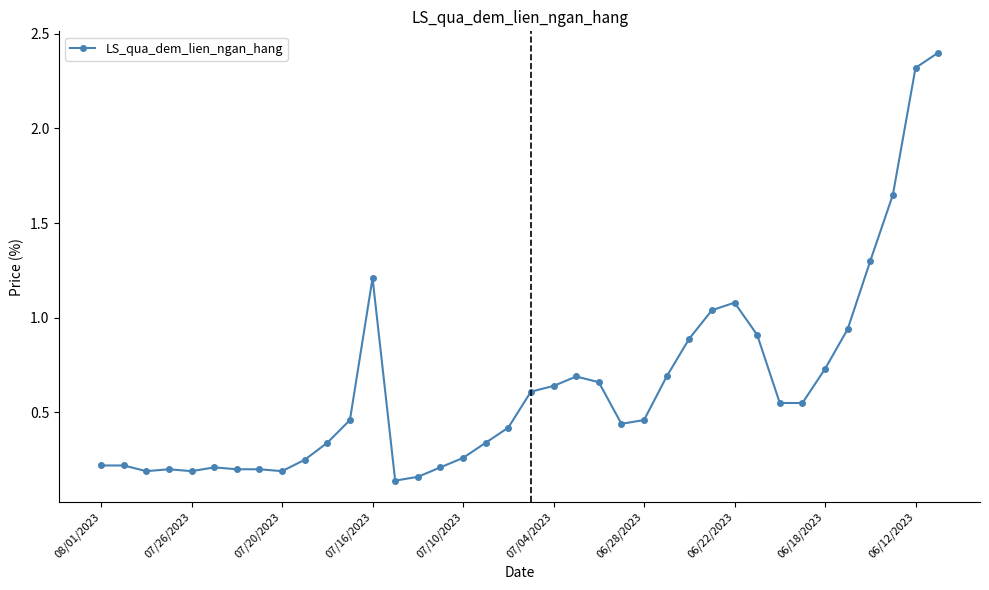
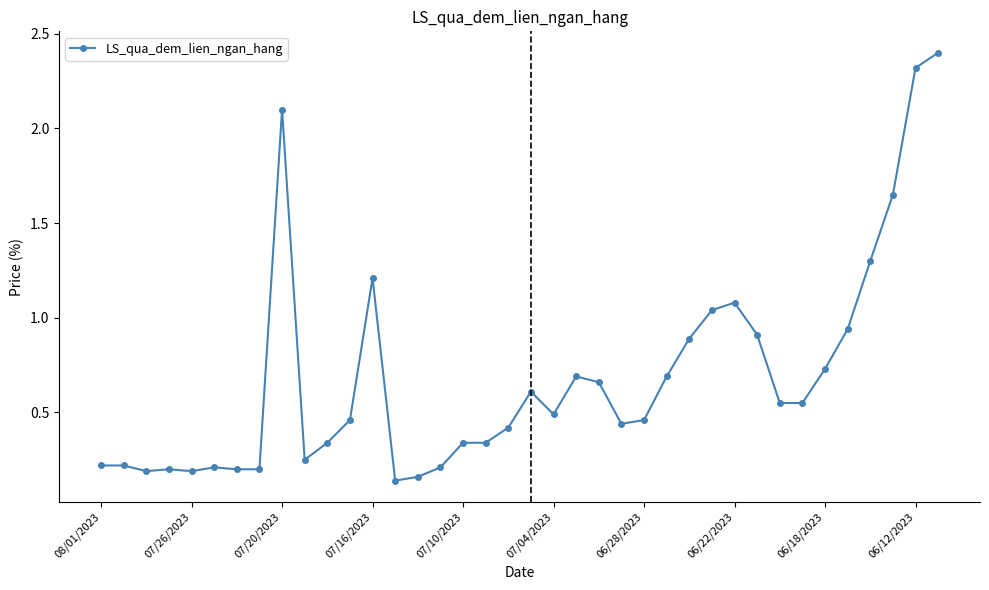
07/20/2023: 0.19 -> 2.10
07/10/2023: 0.26 -> 0.34
07/04/2023: 0.64 -> 0.49
